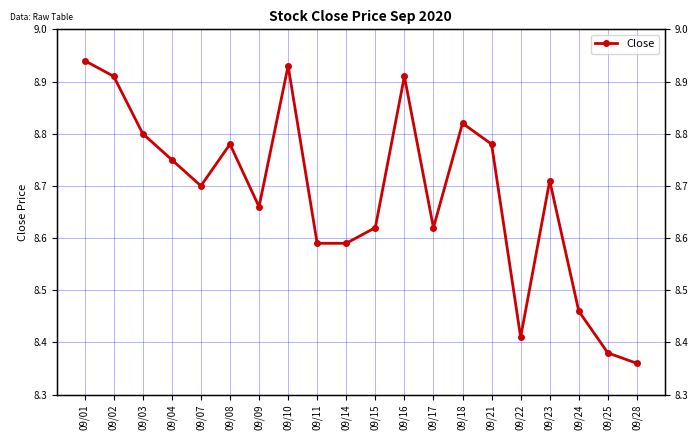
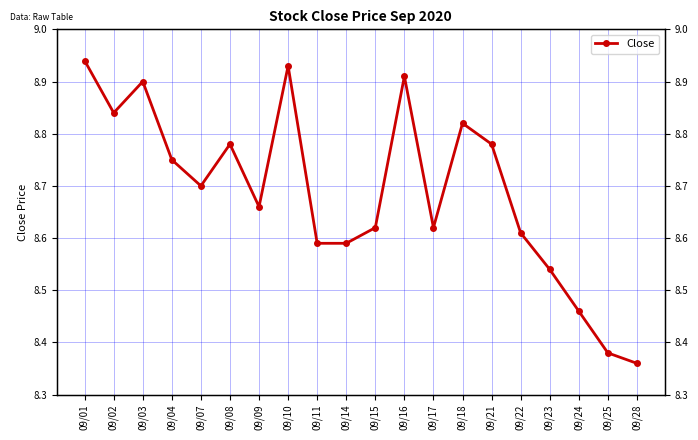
09/02: 8.91 -> 8.84
09/03: 8.8 -> 8.9
09/22: 8.41 -> 8.61
09/23: 8.71 -> 8.54
